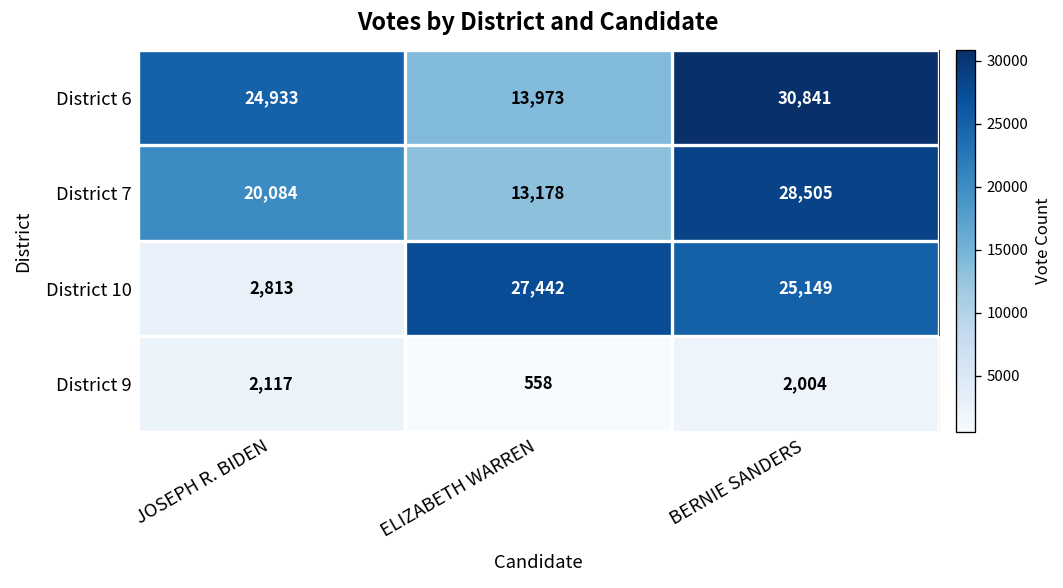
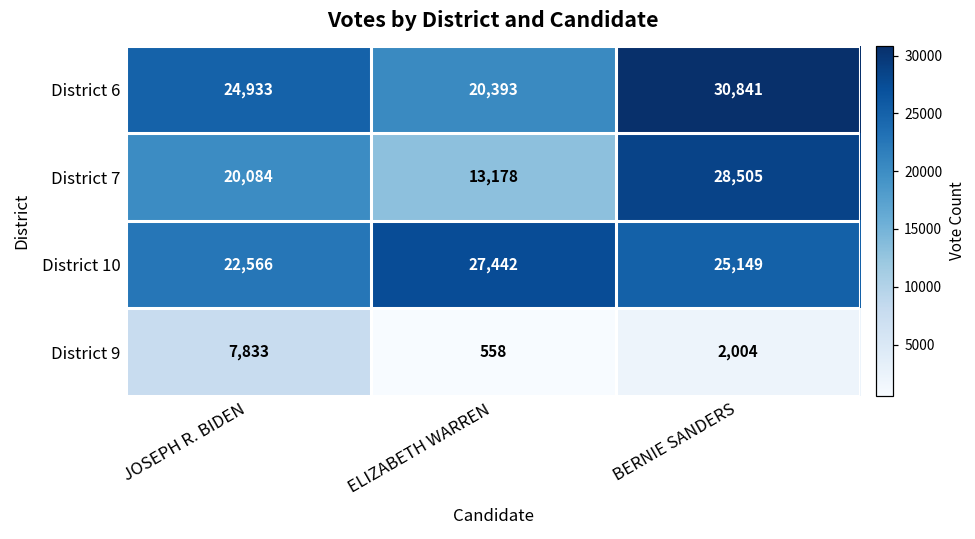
District 6, ELIZABETH WARREN: 13,973 -> 20,393
District 10, JOSEPH R. BIDEN: 2,813 -> 22,566
District 9, JOSEPH R. BIDEN: 2,117 -> 7,833
